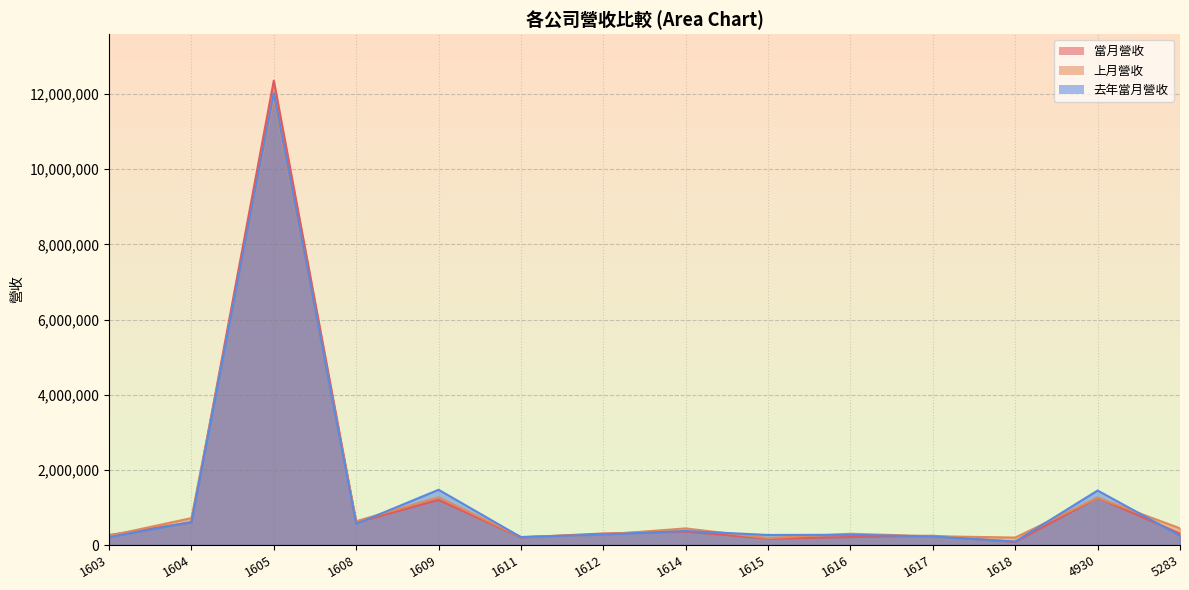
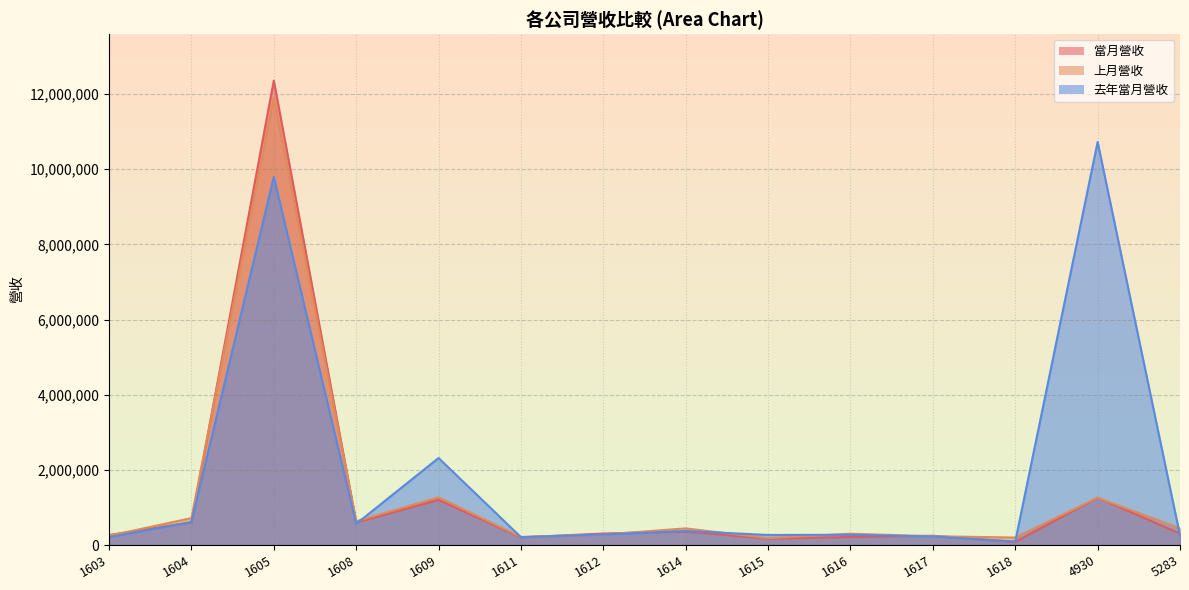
去年當月營收, 1605: 12,000,000 -> 9,800,000
去年當月營收, 1609: 1,500,000 -> 2,300,000
去年當月營收, 4930: 1,500,000 -> 10,700,000
